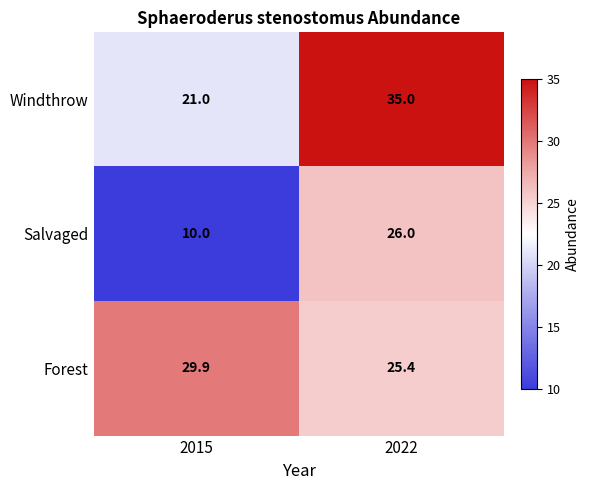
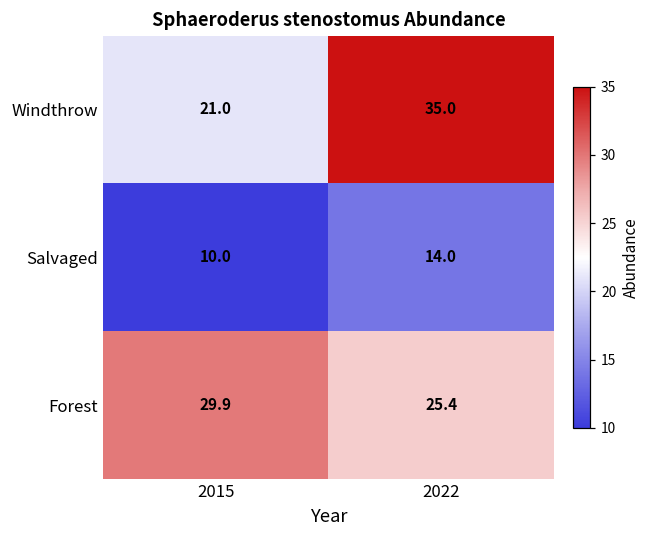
Salvaged, 2022: 26.0 -> 14.0
